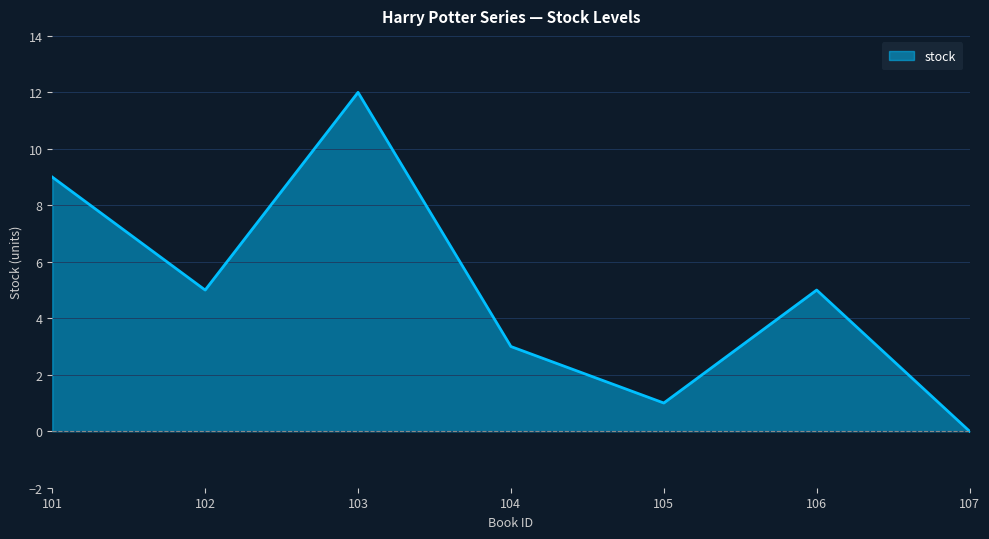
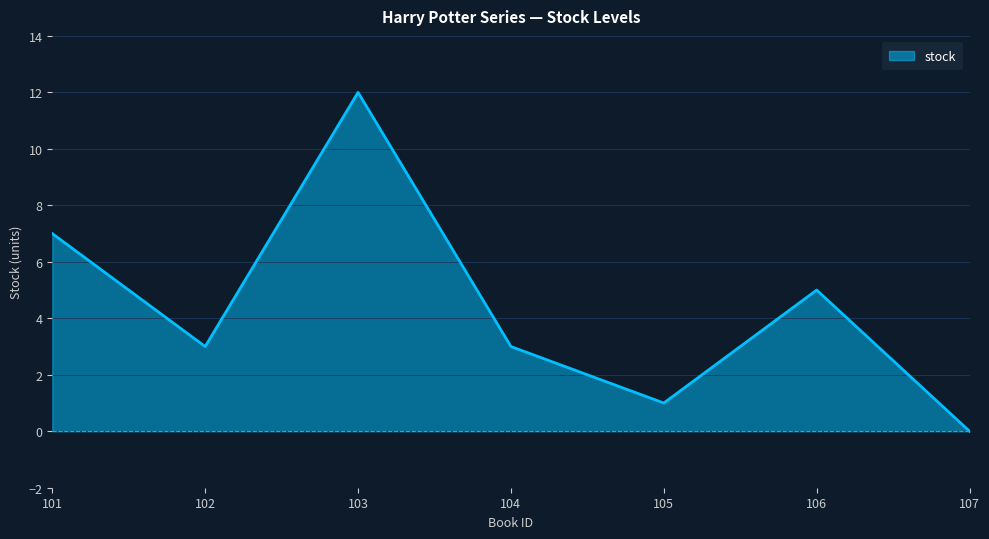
101: 9 -> 7
102: 5 -> 3
